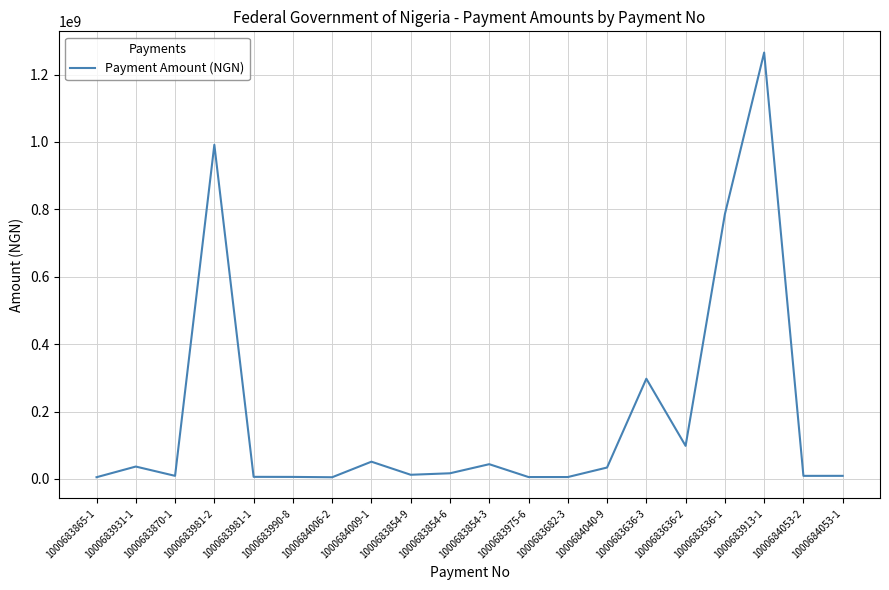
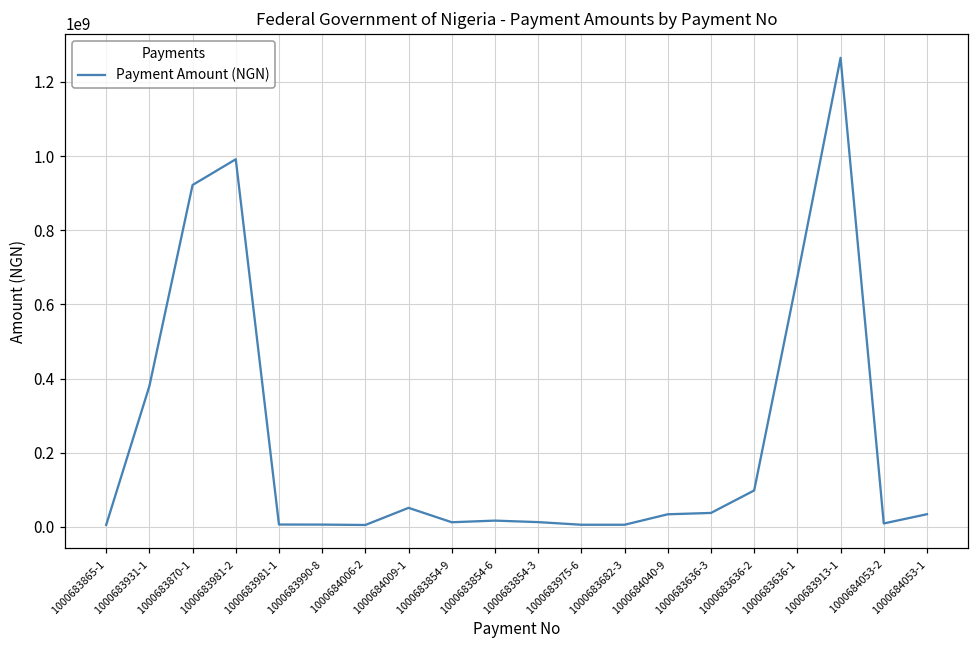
1000683931-1: 40000000 -> 380000000
1000683870-1: 10000000 -> 920000000
1000683854-3: 40000000 -> 10000000
1000683636-3: 300000000 -> 40000000
1000683636-1: 790000000 -> 670000000
1000684053-1: 10000000 -> 30000000
